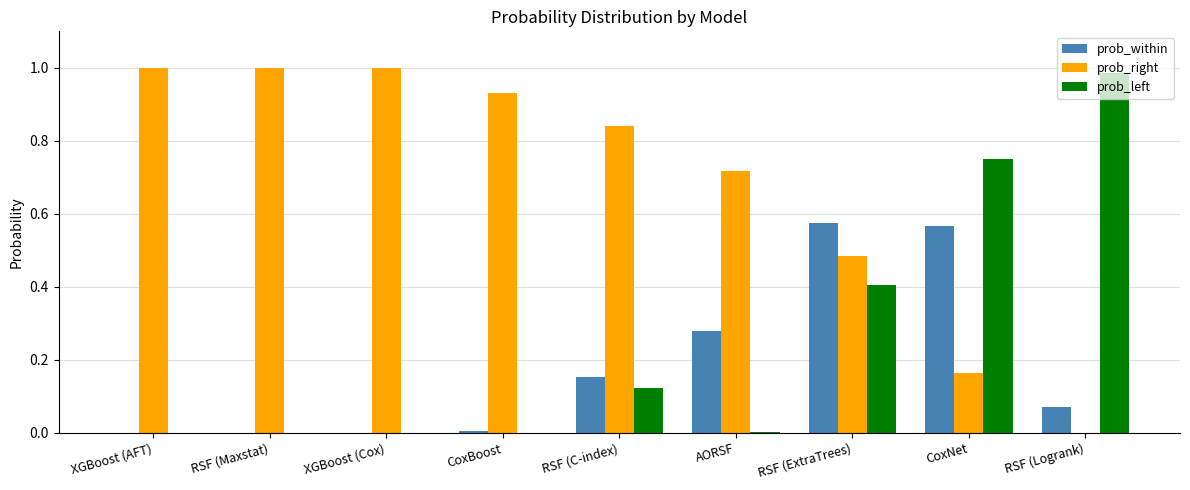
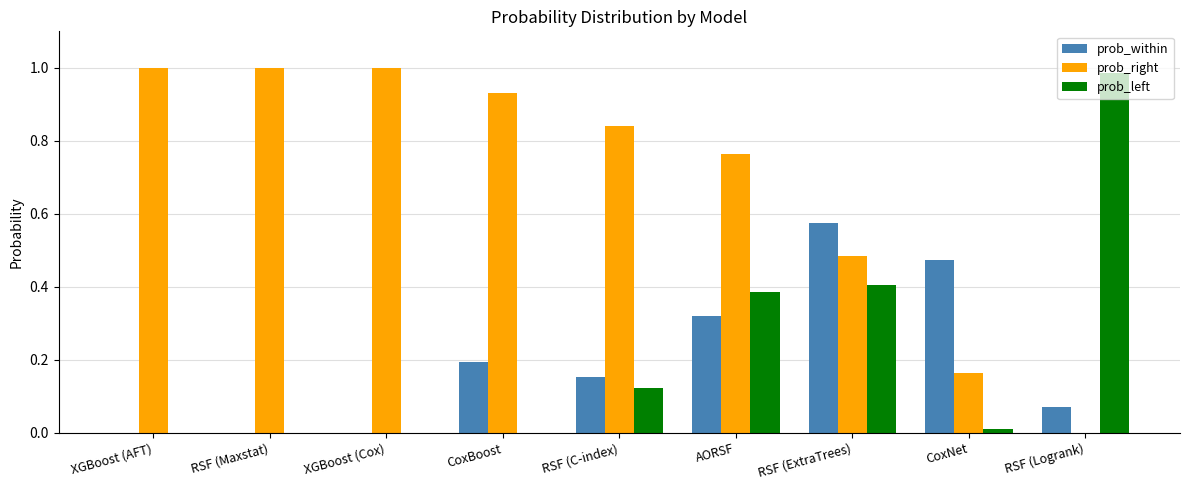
prob_within, CoxBoost: 0.01 -> 0.19
prob_within, AORSF: 0.28 -> 0.32
prob_right, AORSF: 0.72 -> 0.76
prob_left, AORSF: 0.00 -> 0.39
prob_within, CoxNet: 0.57 -> 0.47
prob_left, CoxNet: 0.75 -> 0.01
